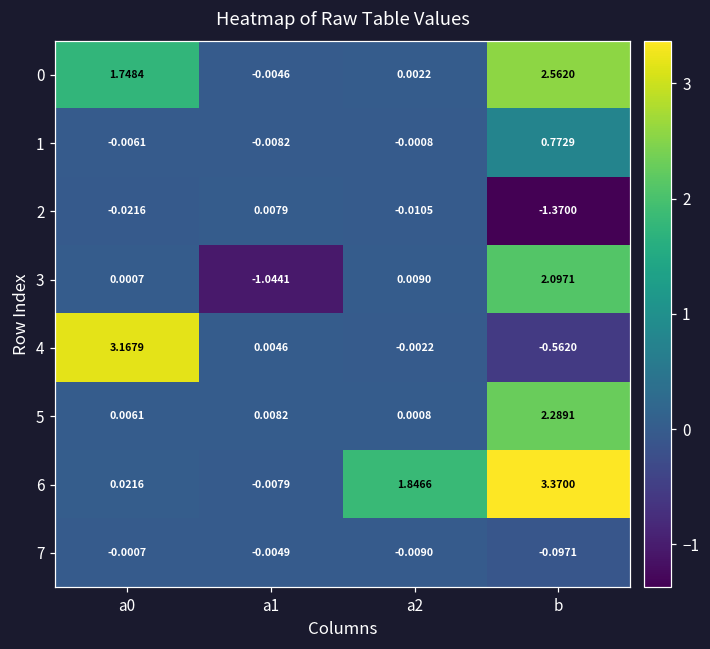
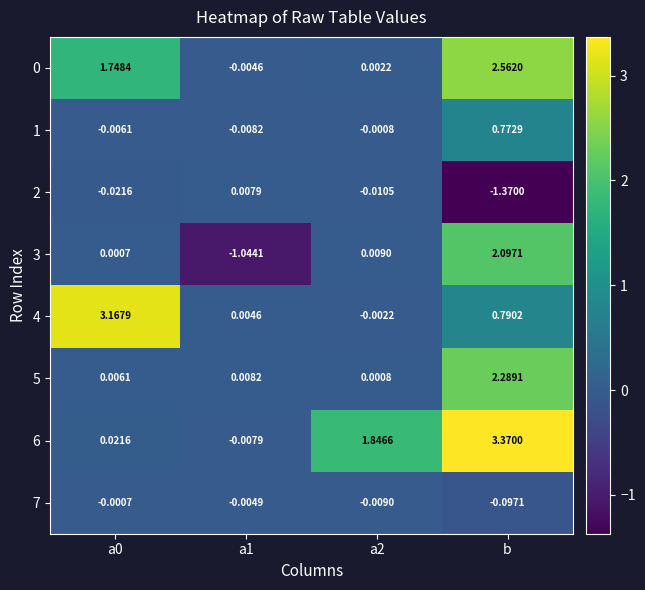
4, b: -0.5620 -> 0.7902
